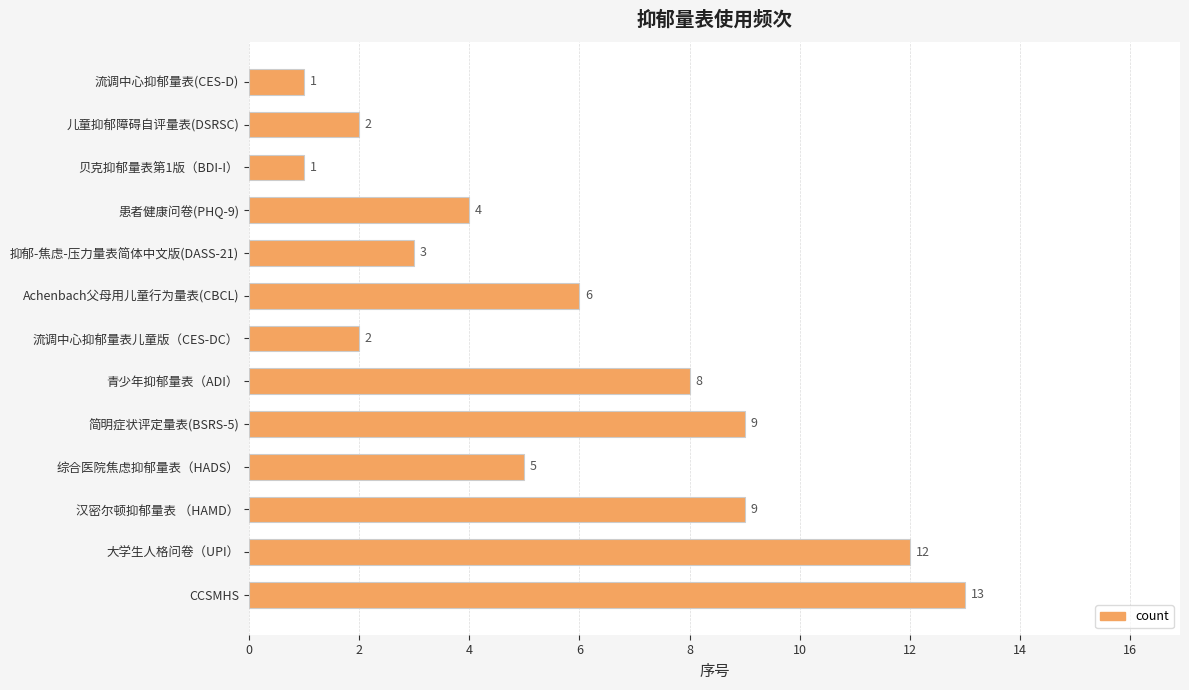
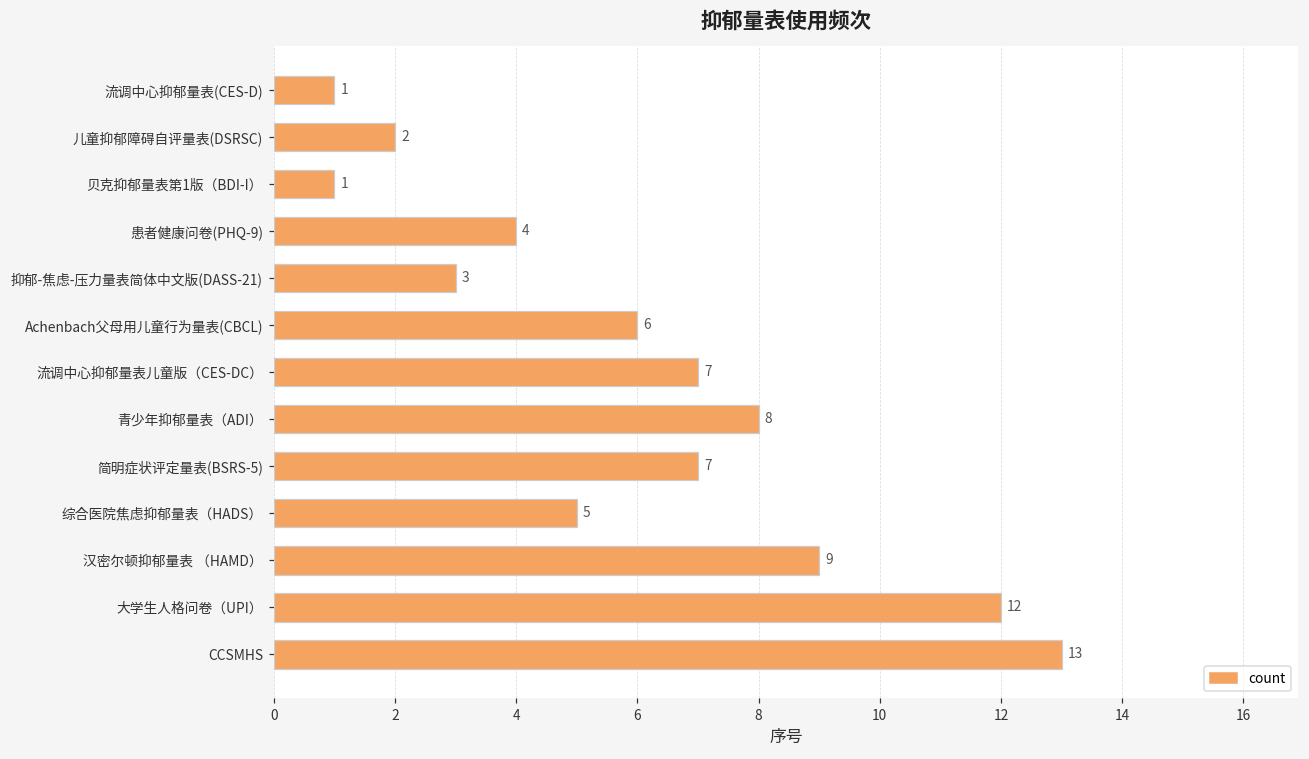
流调中心抑郁量表儿童版（CES-DC）: 2 -> 7
简明症状评定量表(BSRS-5): 9 -> 7
